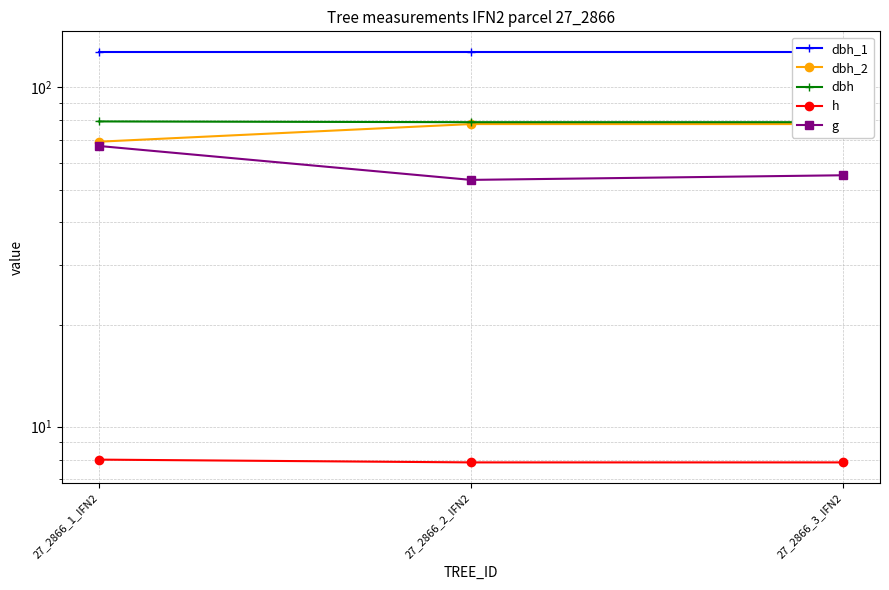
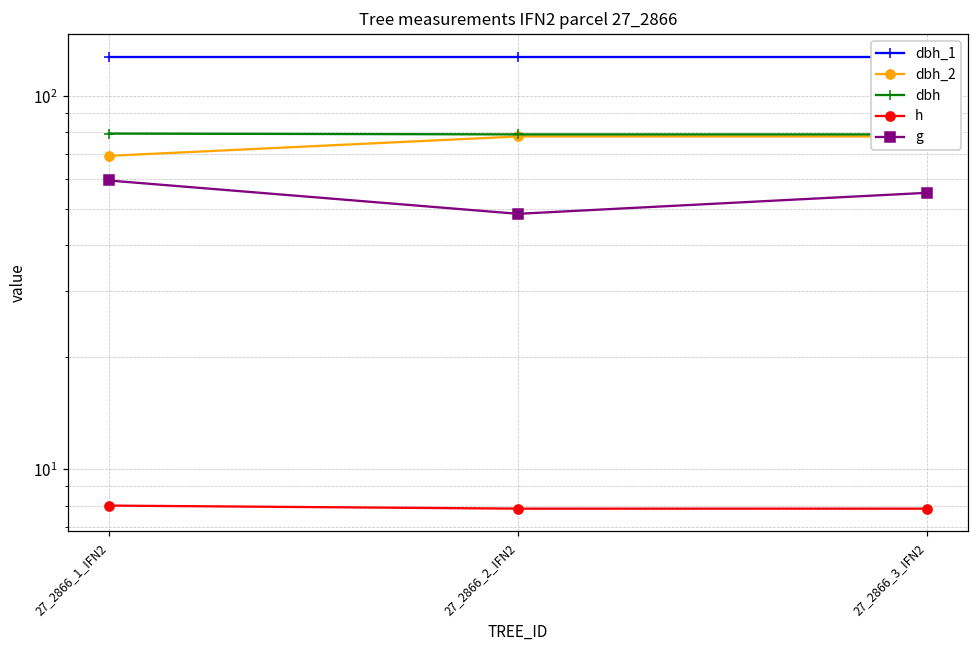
g, 27_2866_1_IFN2: 67 -> 59
g, 27_2866_2_IFN2: 53 -> 48
